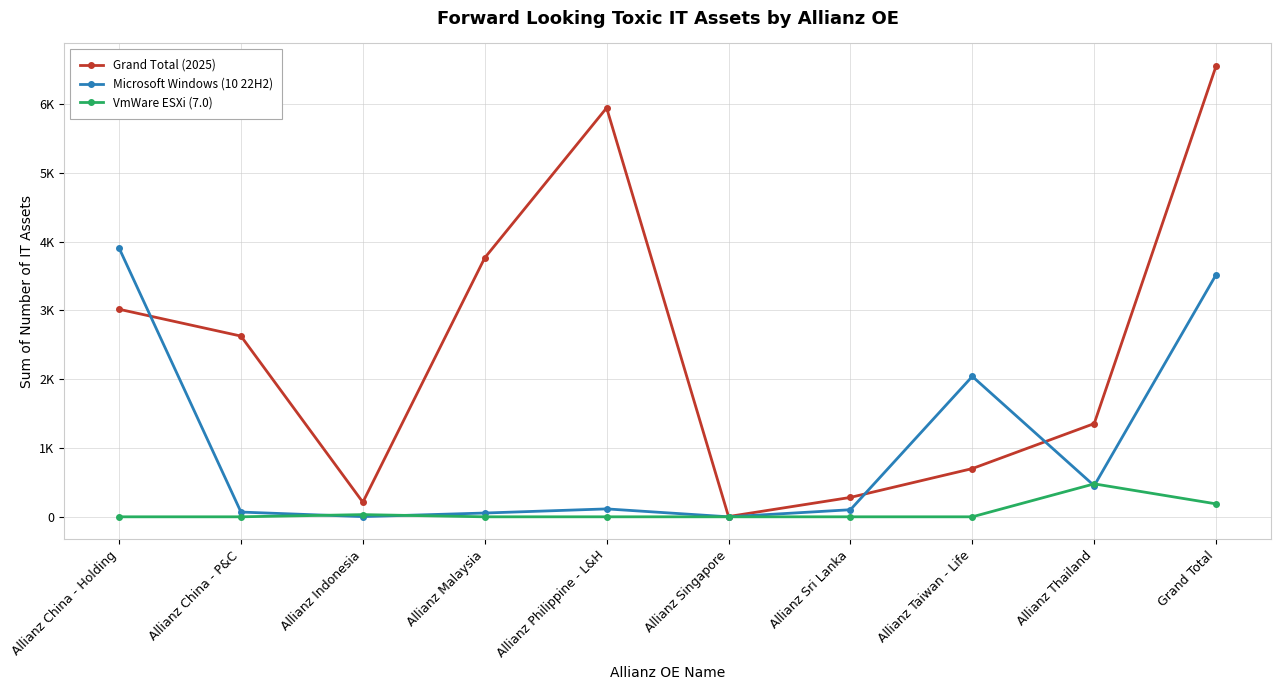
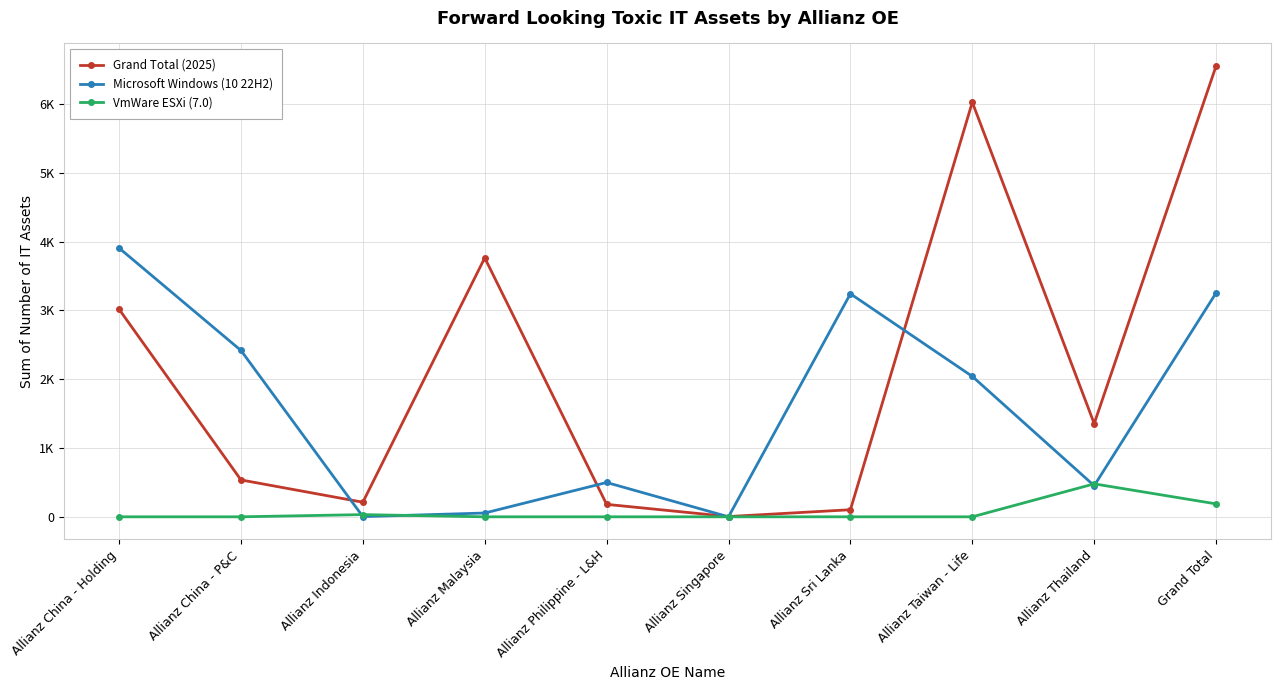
Grand Total (2025), Allianz China - P&C: 2600 -> 500
Microsoft Windows (10 22H2), Allianz China - P&C: 100 -> 2400
Grand Total (2025), Allianz Philippine - L&H: 5900 -> 200
Microsoft Windows (10 22H2), Allianz Philippine - L&H: 100 -> 500
Grand Total (2025), Allianz Sri Lanka: 300 -> 100
Microsoft Windows (10 22H2), Allianz Sri Lanka: 100 -> 3200
Grand Total (2025), Allianz Taiwan - Life: 700 -> 6000
Microsoft Windows (10 22H2), Grand Total: 3500 -> 3300
